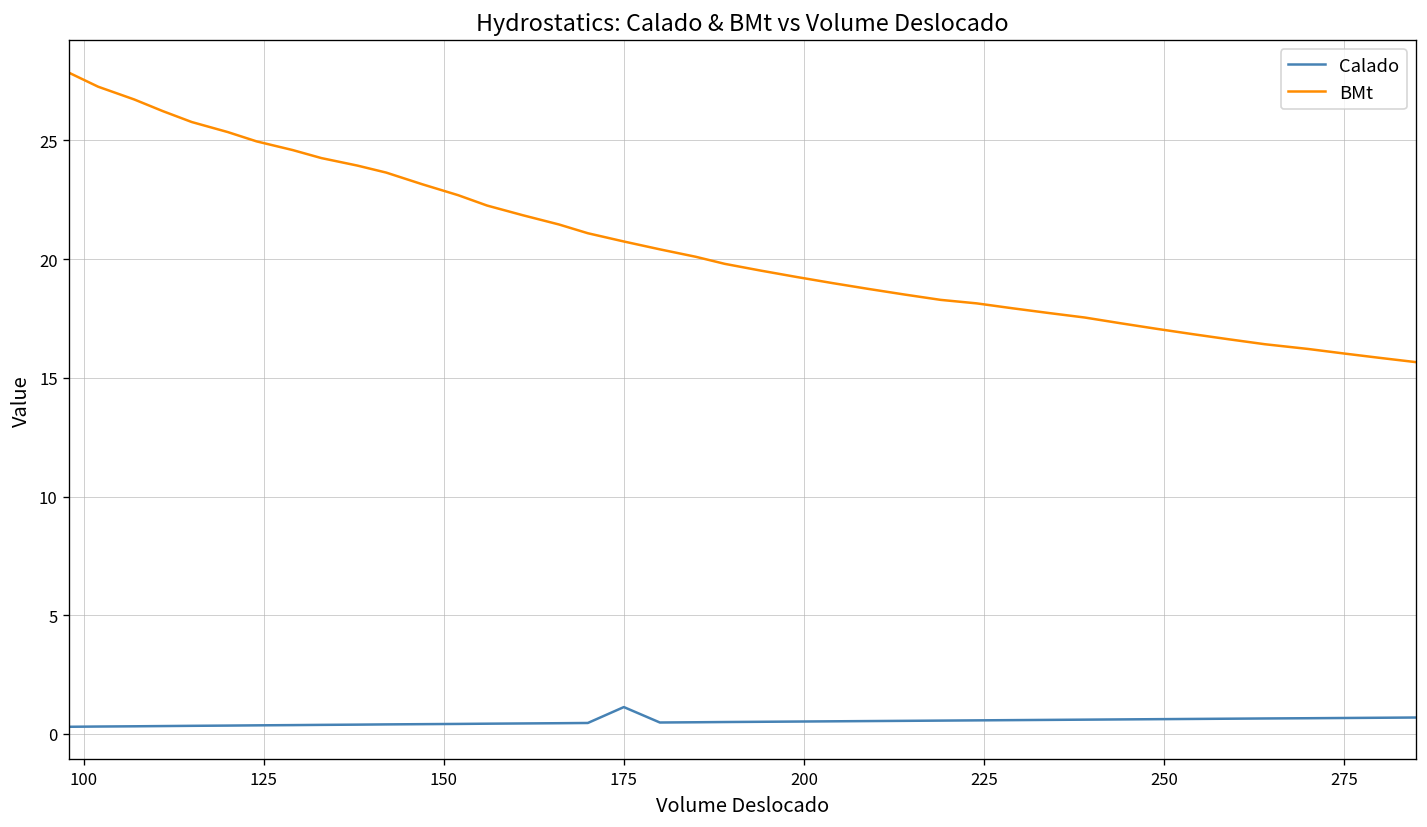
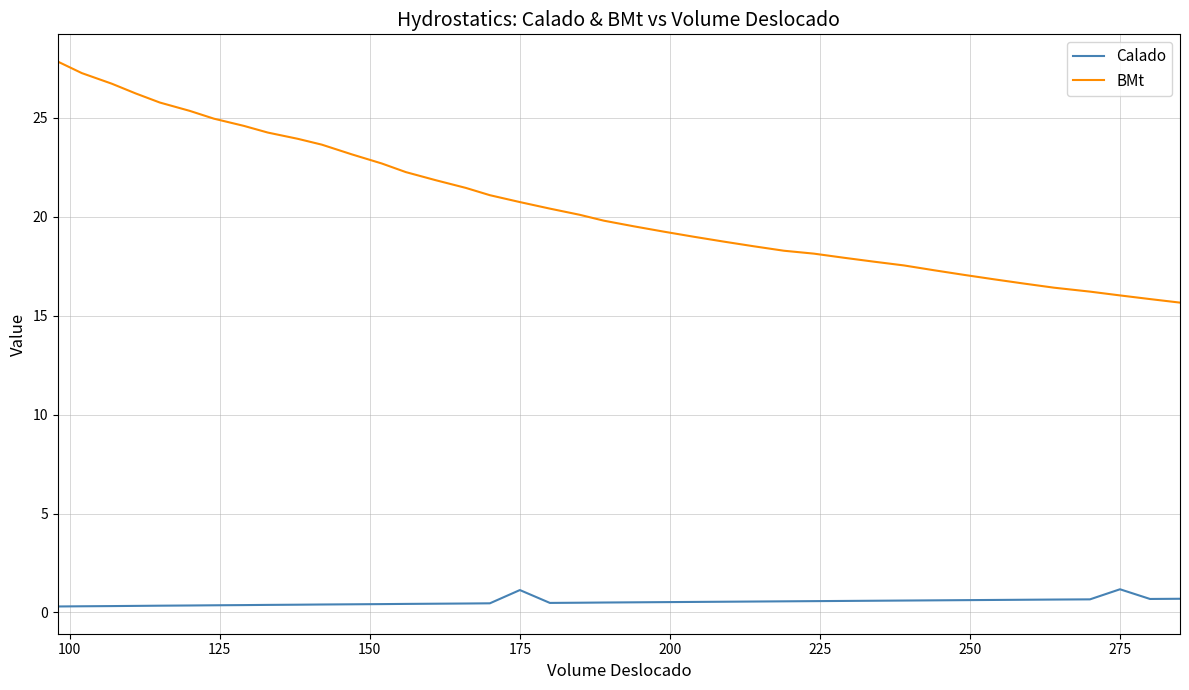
Calado, 275: 0.7 -> 1.2
